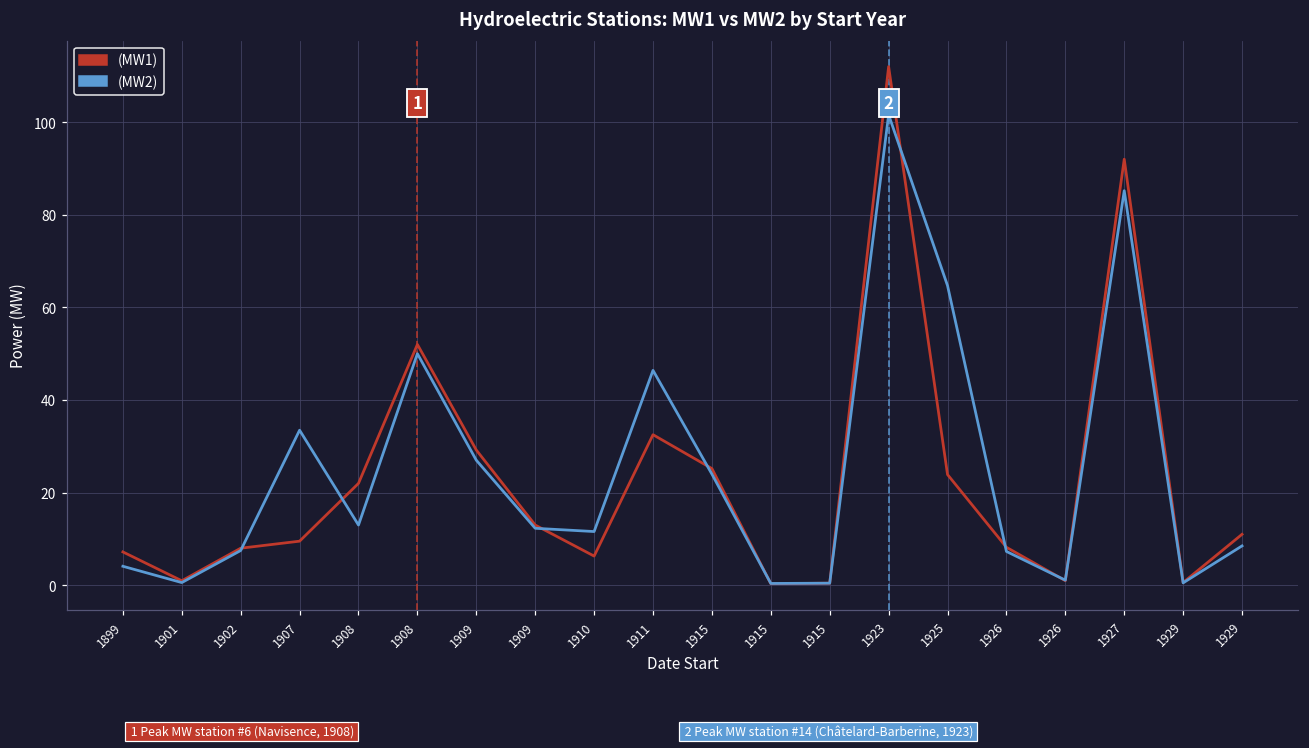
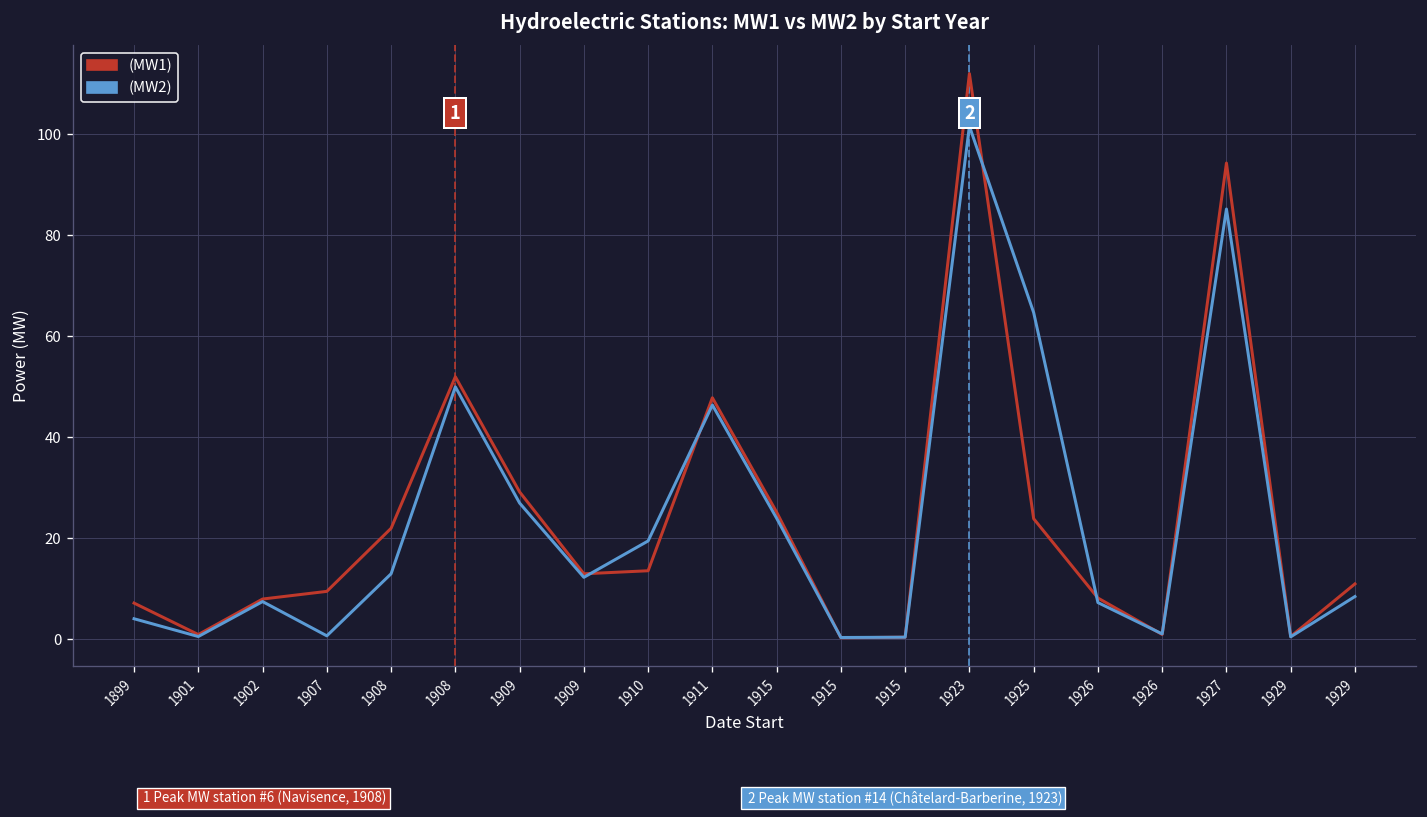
(MW2), 1907: 33 -> 1
(MW1), 1910: 6 -> 14
(MW2), 1910: 12 -> 20
(MW1), 1911: 33 -> 48
(MW1), 1927: 92 -> 94
